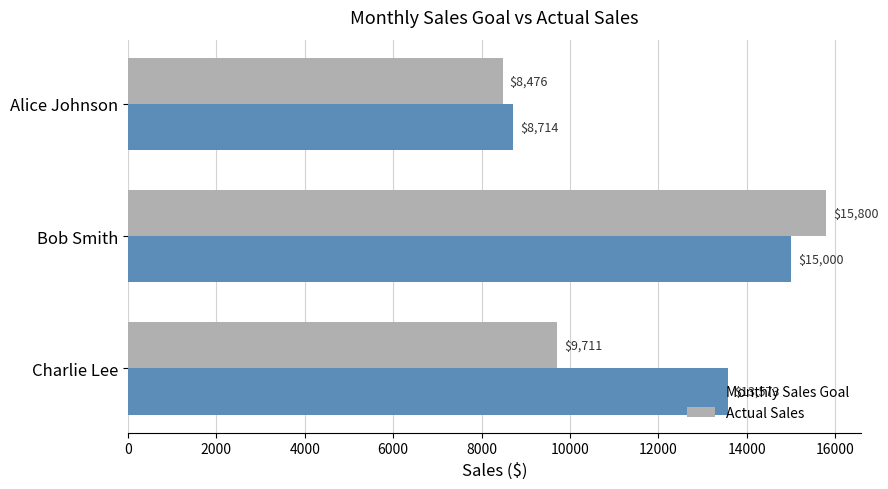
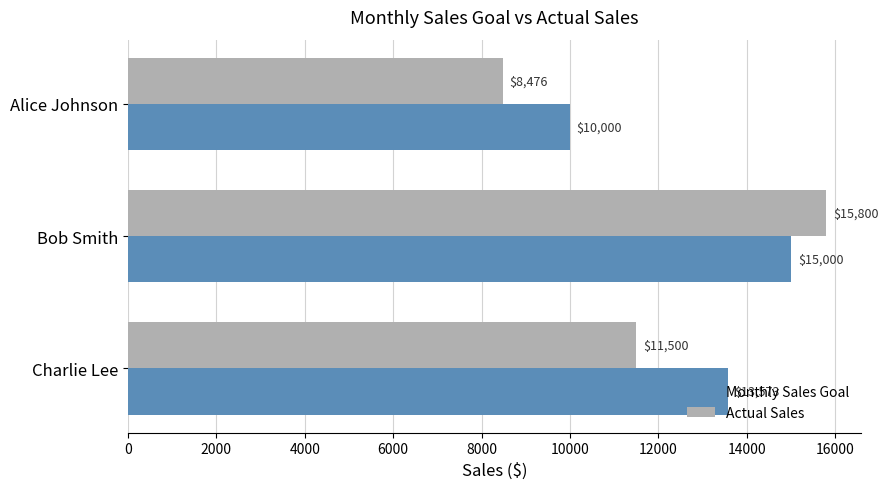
Monthly Sales Goal, Alice Johnson: $8,714 -> $10,000
Actual Sales, Charlie Lee: $9,711 -> $11,500
